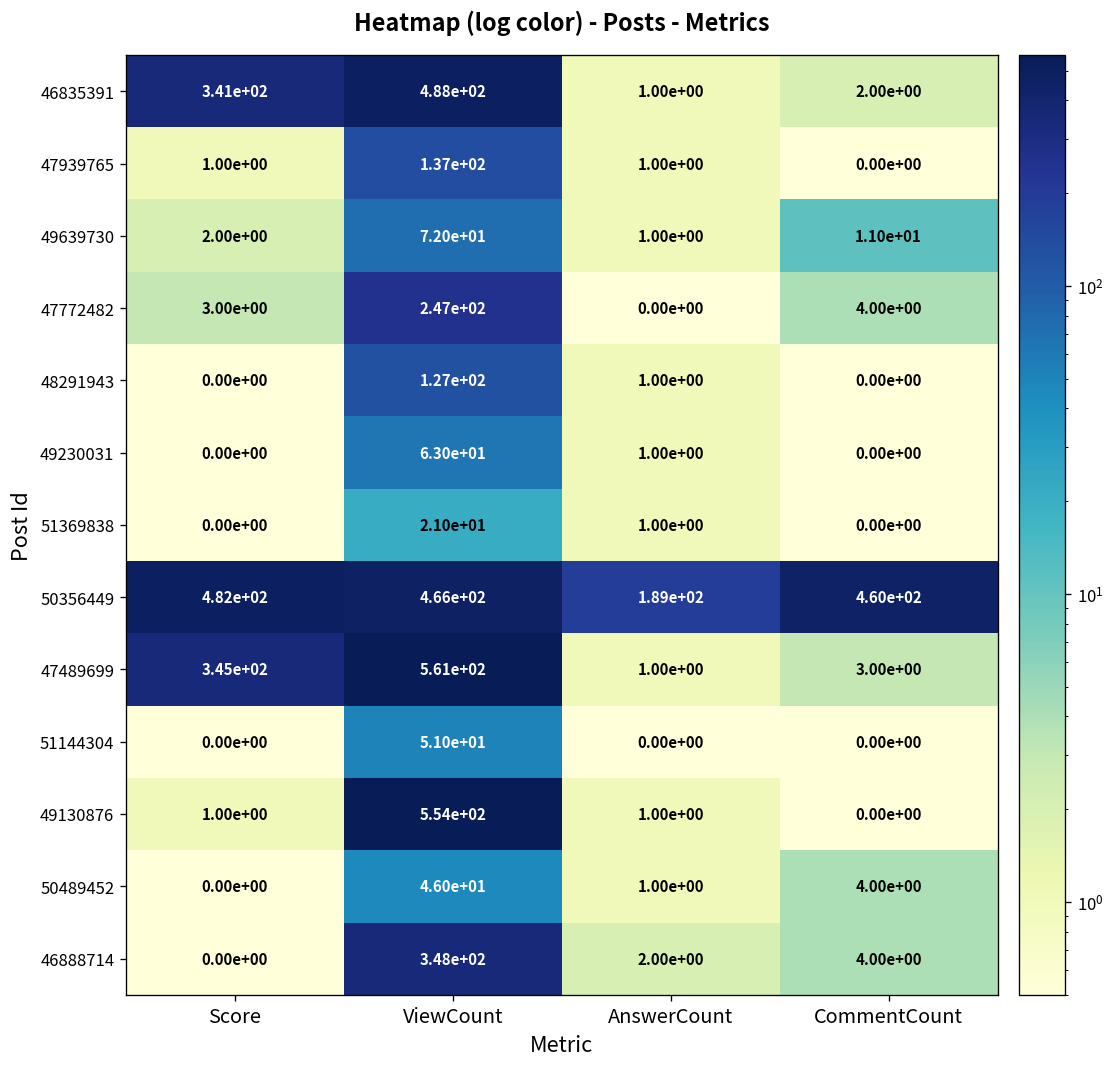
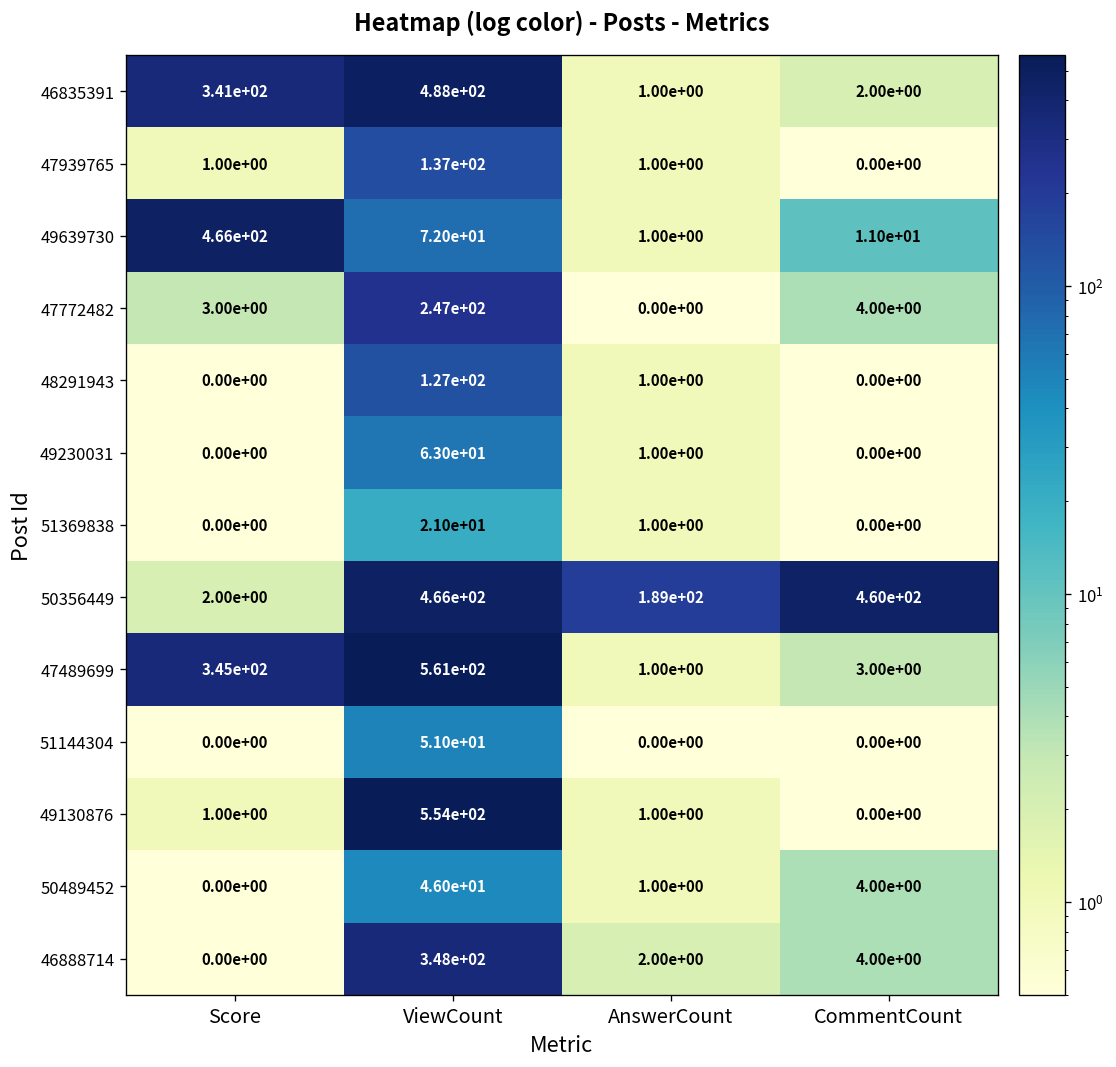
49639730, Score: 2.00e+00 -> 4.66e+02
50356449, Score: 4.82e+02 -> 2.00e+00
